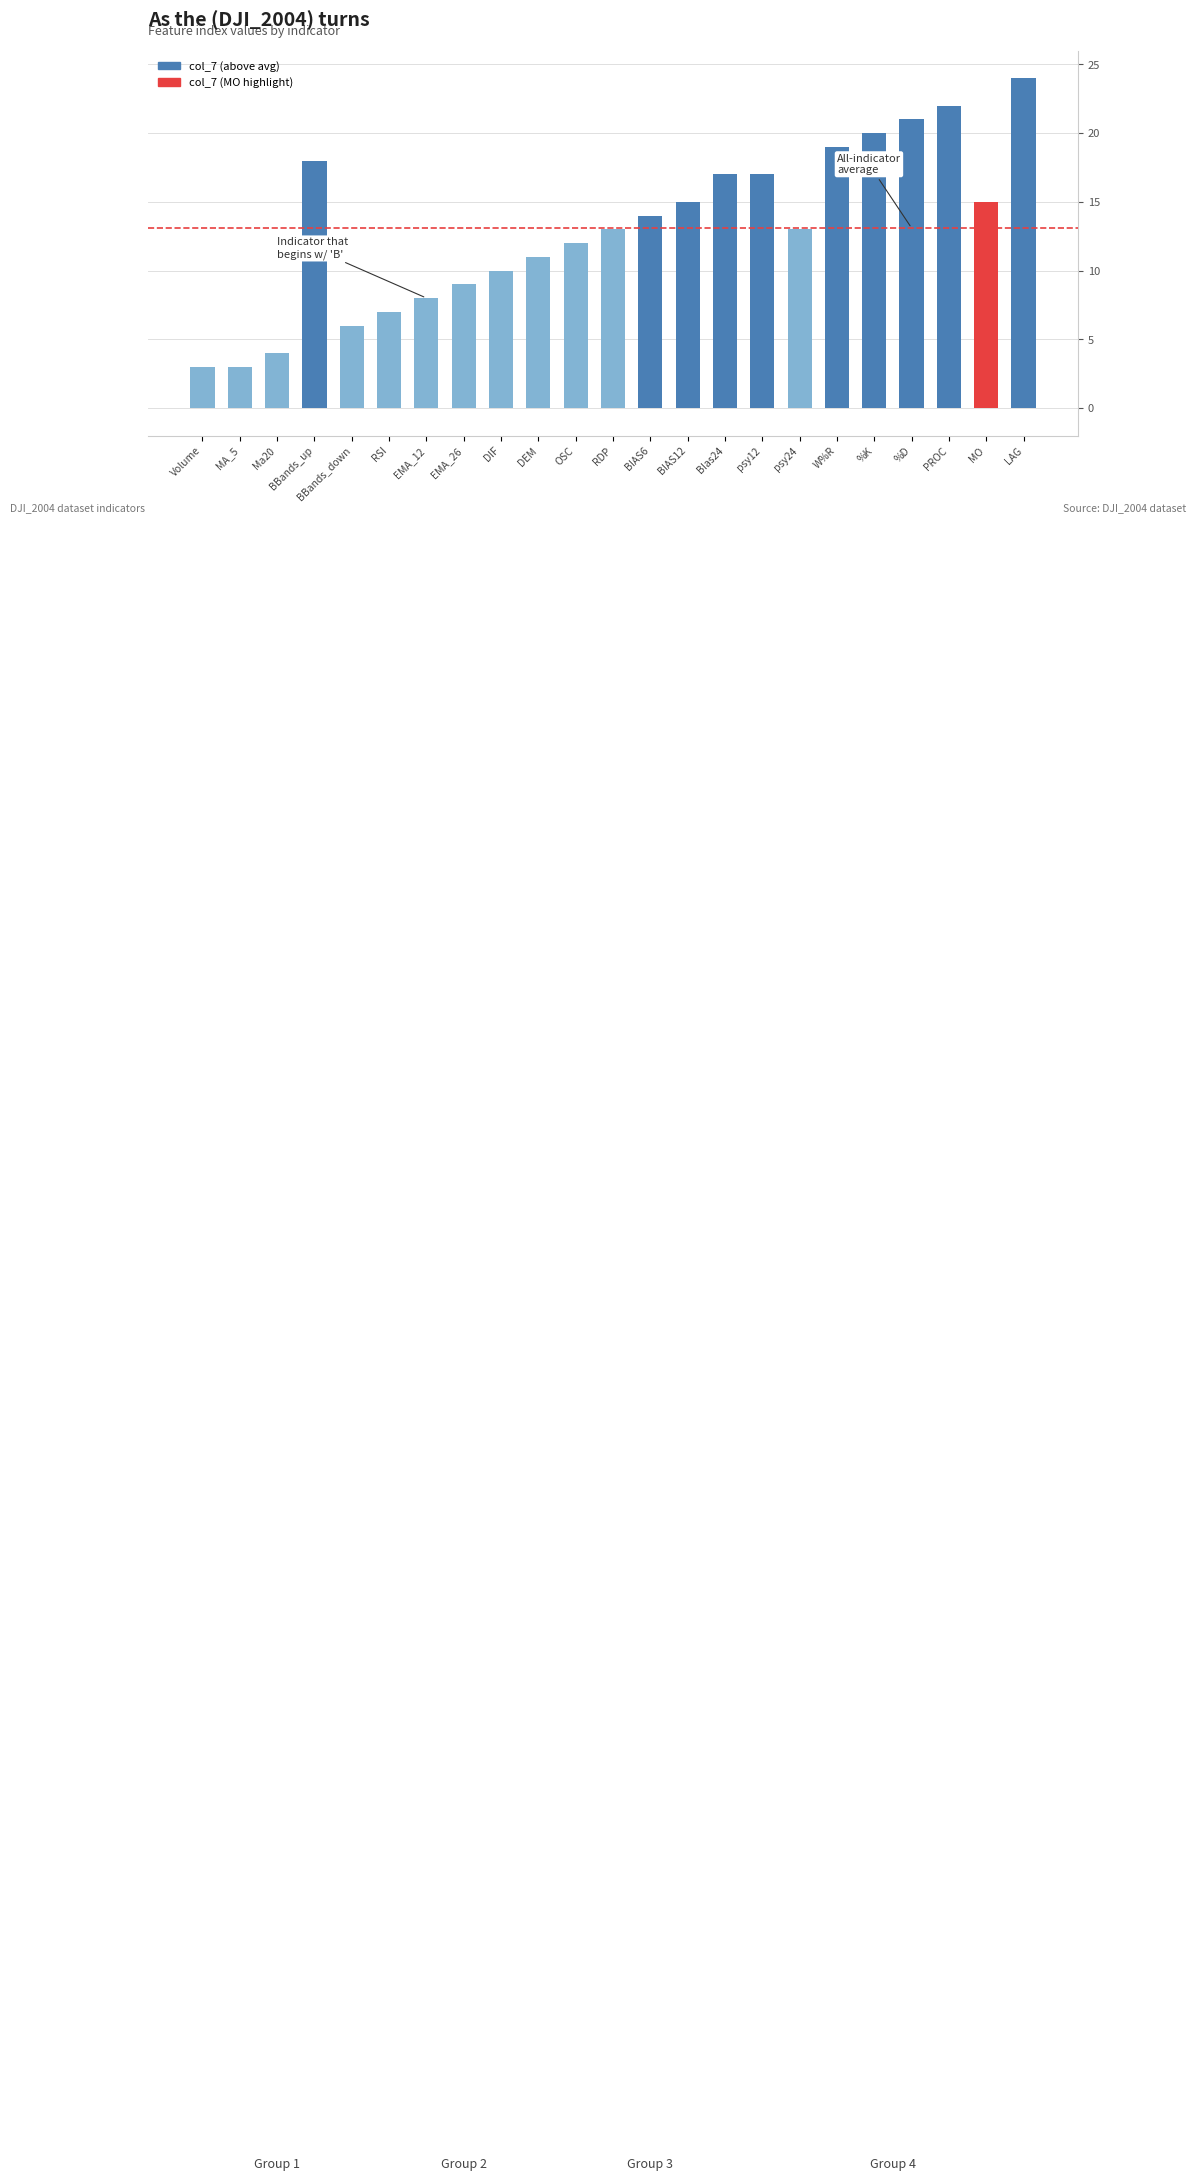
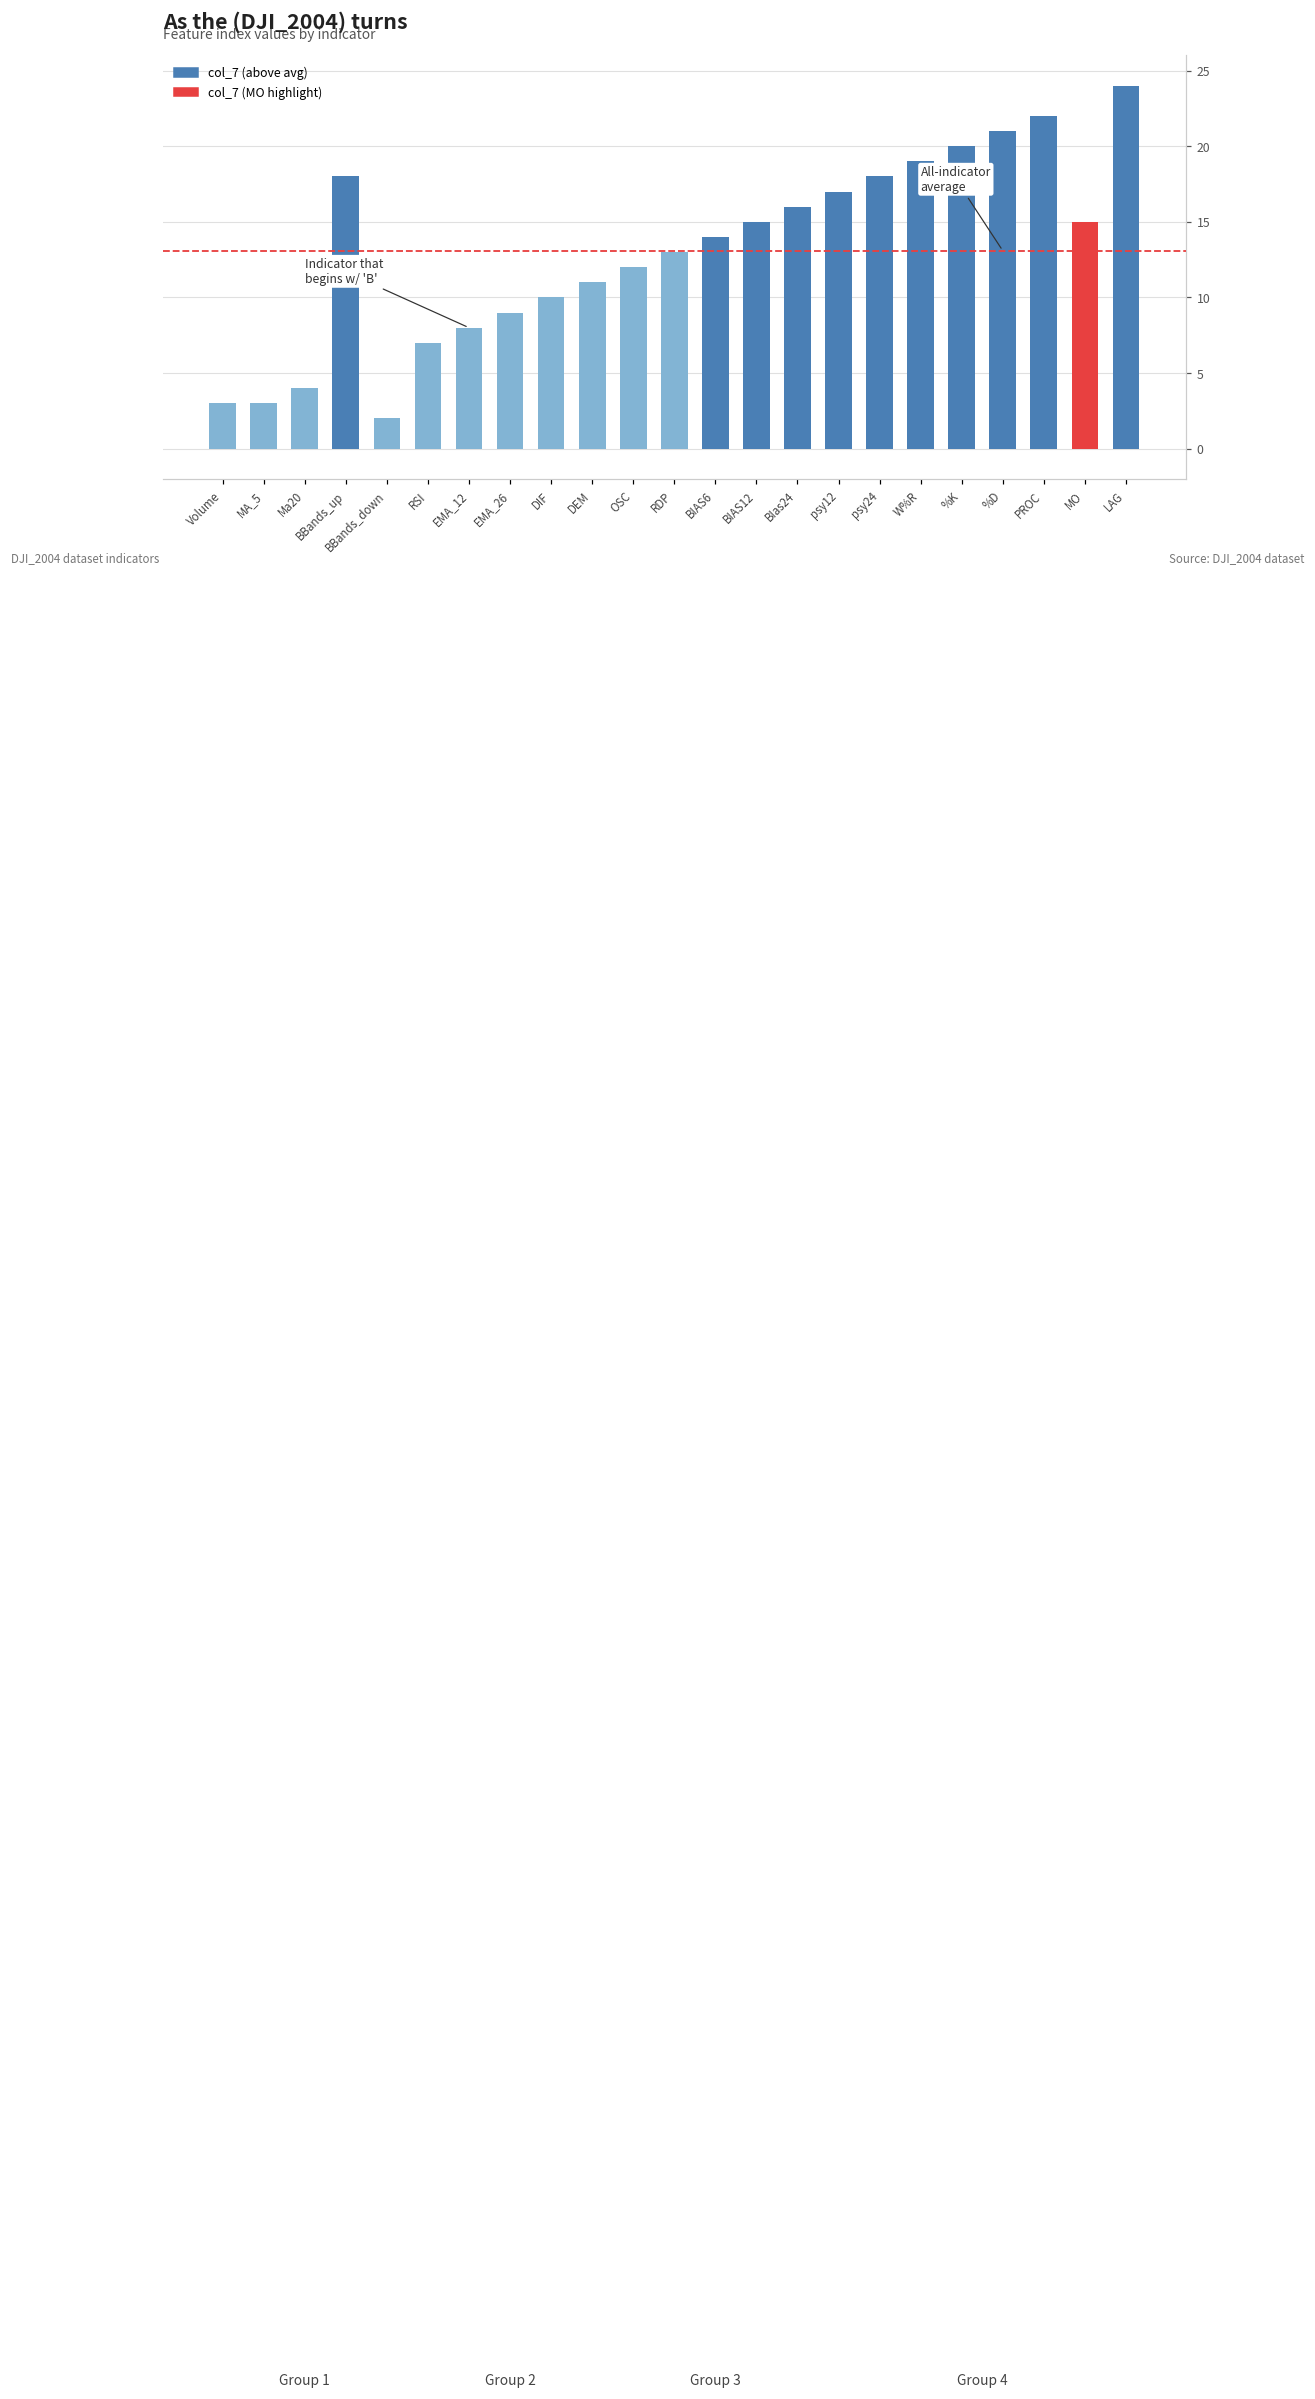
BBands_down: 6 -> 2
BIas24: 17 -> 16
psy24: 13 -> 18
